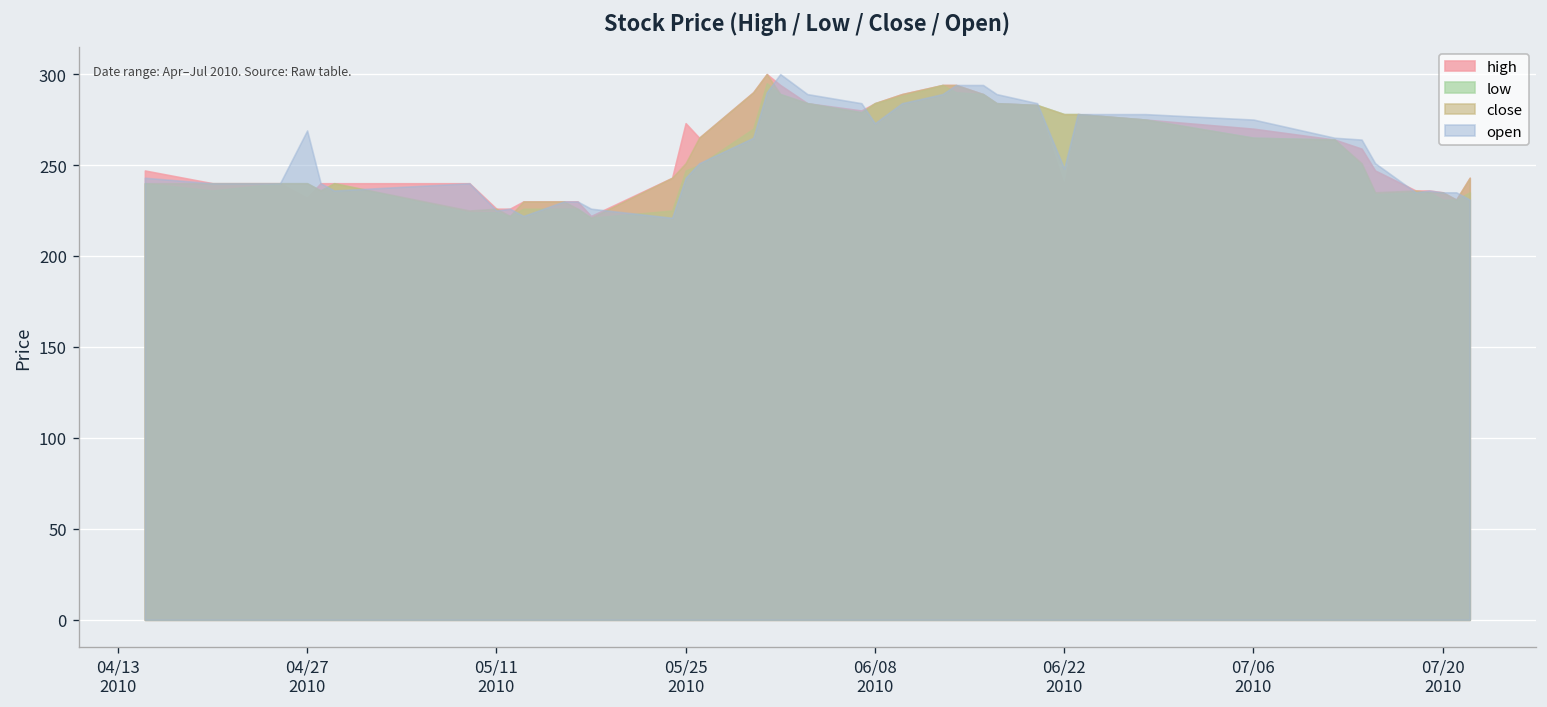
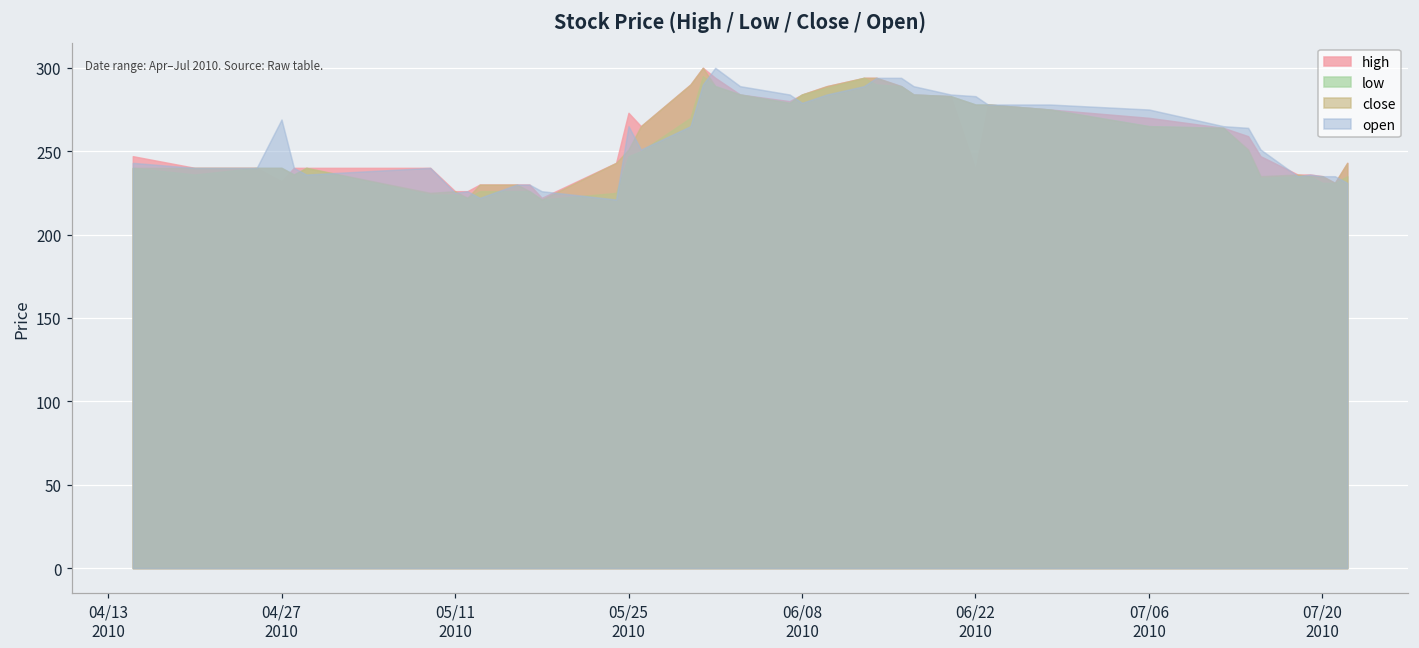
open, 05/25 2010: 243 -> 265
open, 06/08 2010: 273 -> 279
open, 06/22 2010: 248 -> 283
